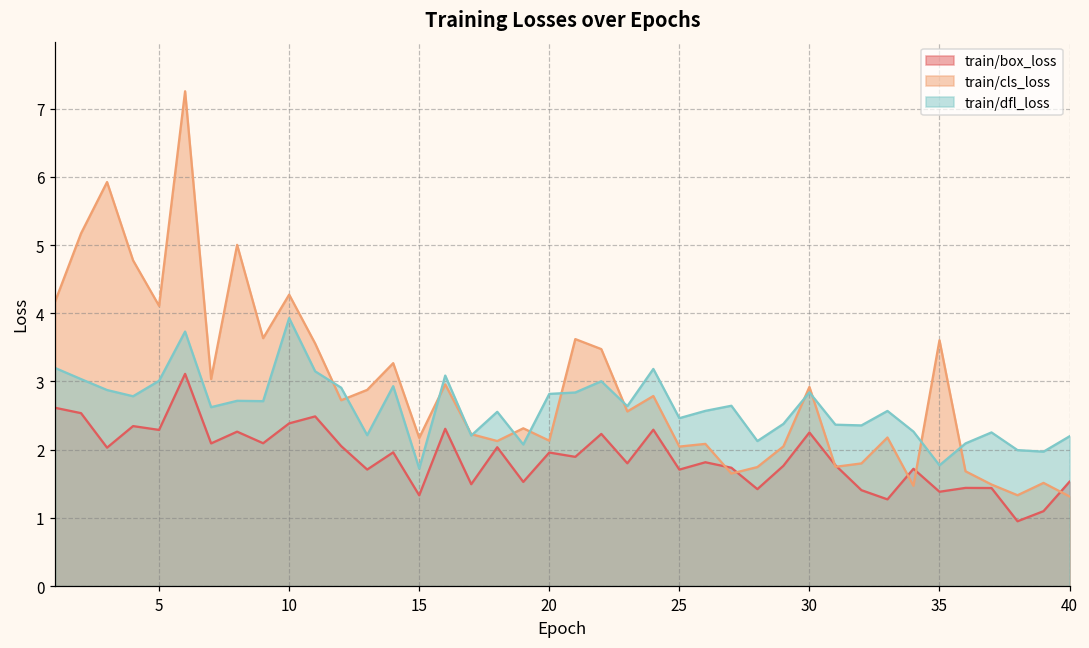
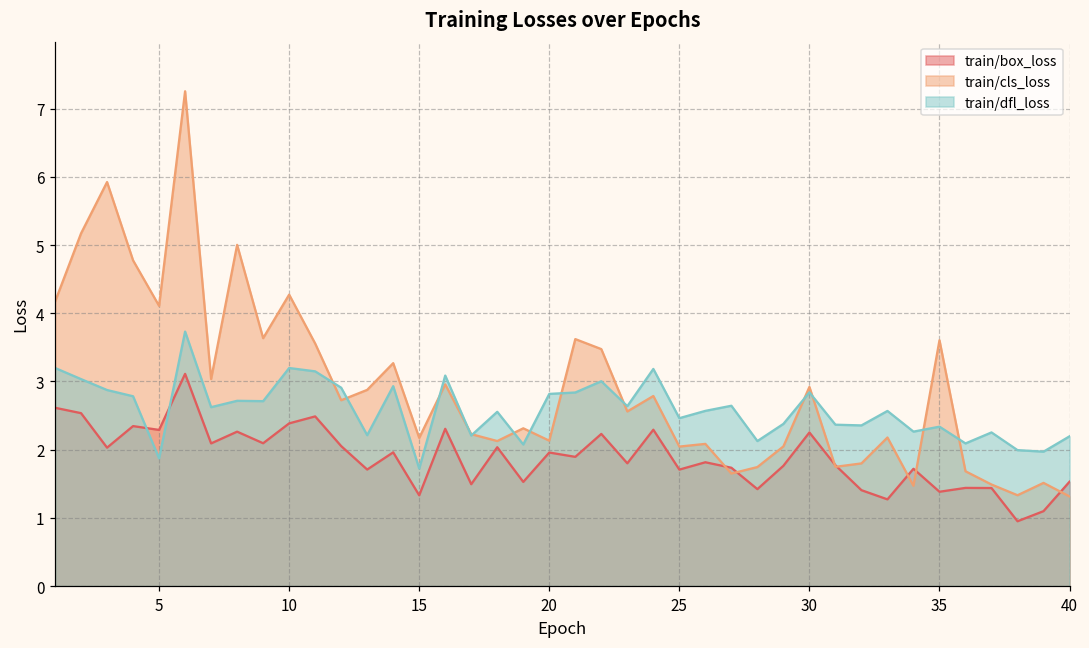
train/dfl_loss, 5: 3.0 -> 1.9
train/dfl_loss, 10: 3.9 -> 3.2
train/dfl_loss, 35: 1.8 -> 2.3
